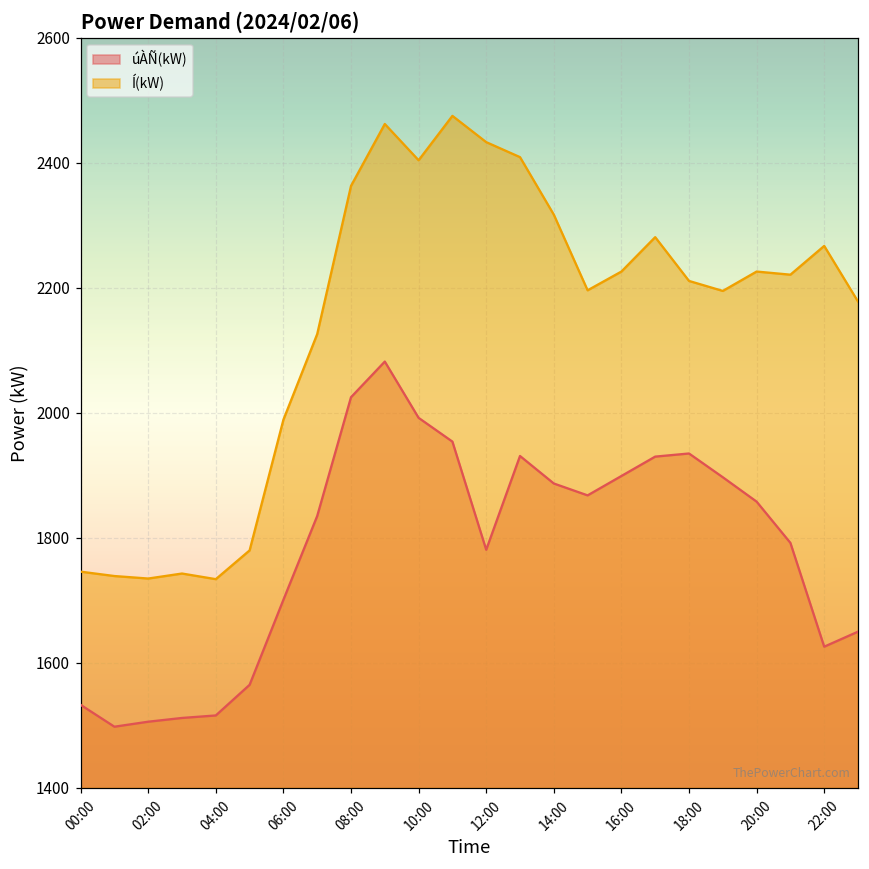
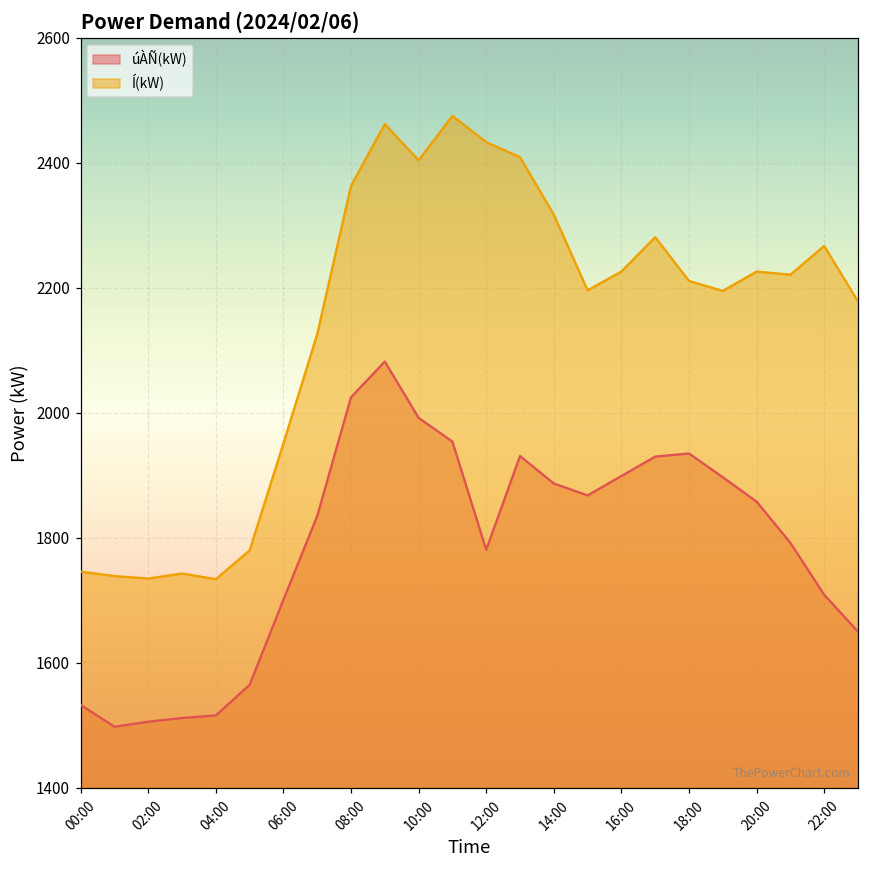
Í(kW), 06:00: 1990 -> 1950
úÀÑ(kW), 22:00: 1630 -> 1710
